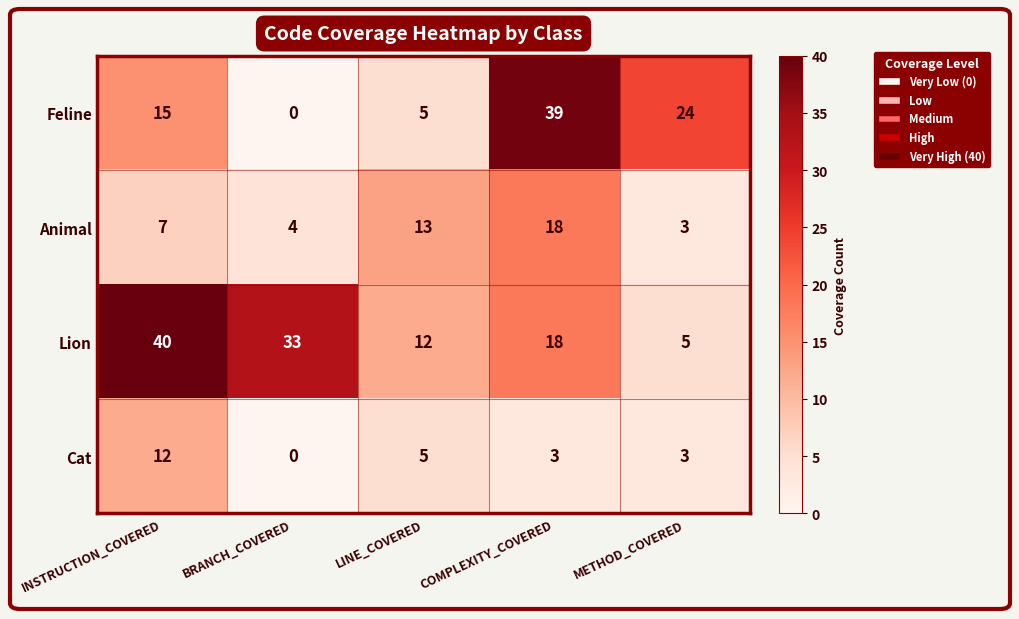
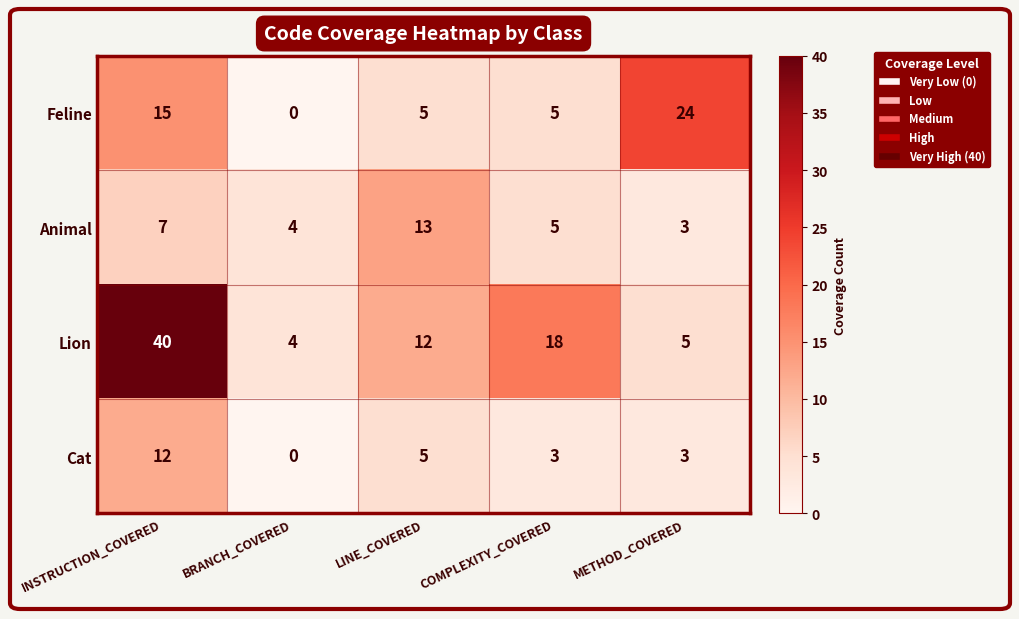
Feline, COMPLEXITY_COVERED: 39 -> 5
Animal, COMPLEXITY_COVERED: 18 -> 5
Lion, BRANCH_COVERED: 33 -> 4
